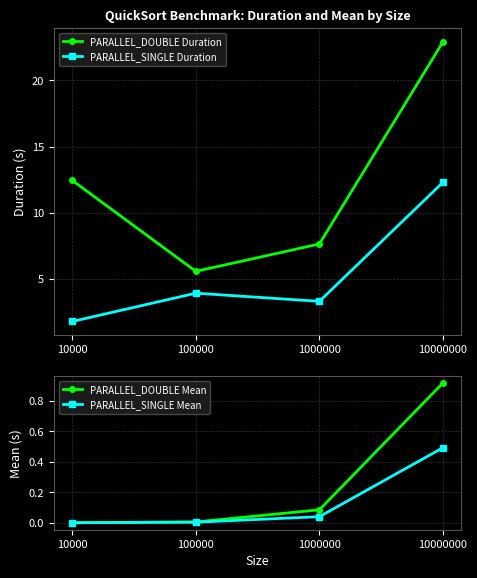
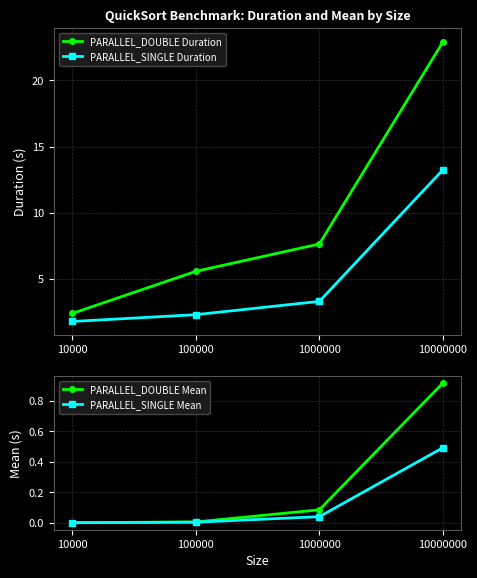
QuickSort Benchmark: Duration and Mean by Size, PARALLEL_DOUBLE Duration, 10000: 12.4 -> 2.4
QuickSort Benchmark: Duration and Mean by Size, PARALLEL_SINGLE Duration, 100000: 3.9 -> 2.3
QuickSort Benchmark: Duration and Mean by Size, PARALLEL_SINGLE Duration, 10000000: 12.3 -> 13.2
